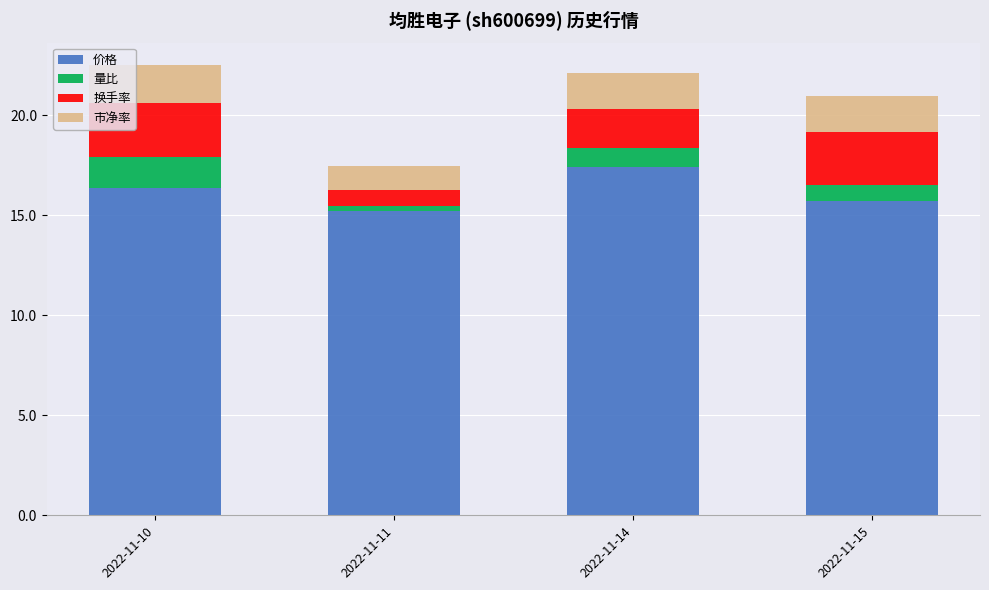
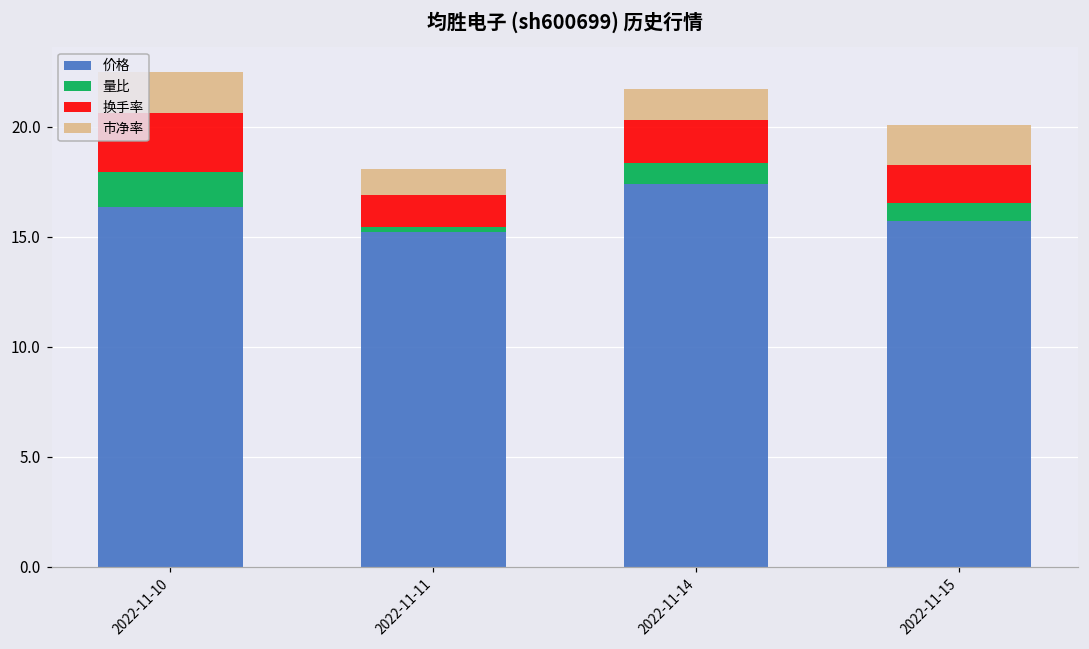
换手率, 2022-11-11: 0.8 -> 1.4
市净率, 2022-11-14: 1.8 -> 1.4
换手率, 2022-11-15: 2.6 -> 1.7
